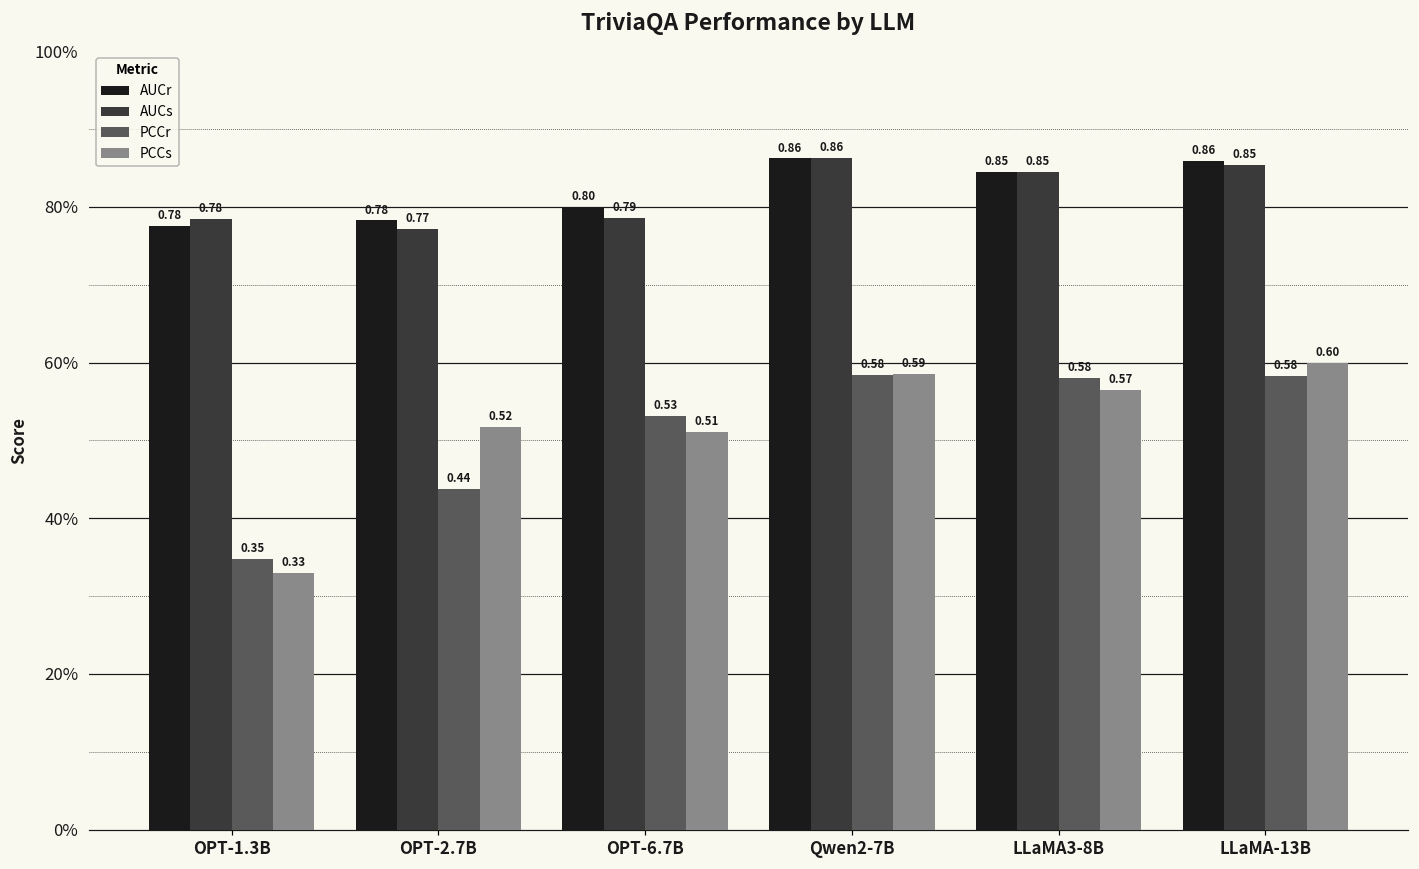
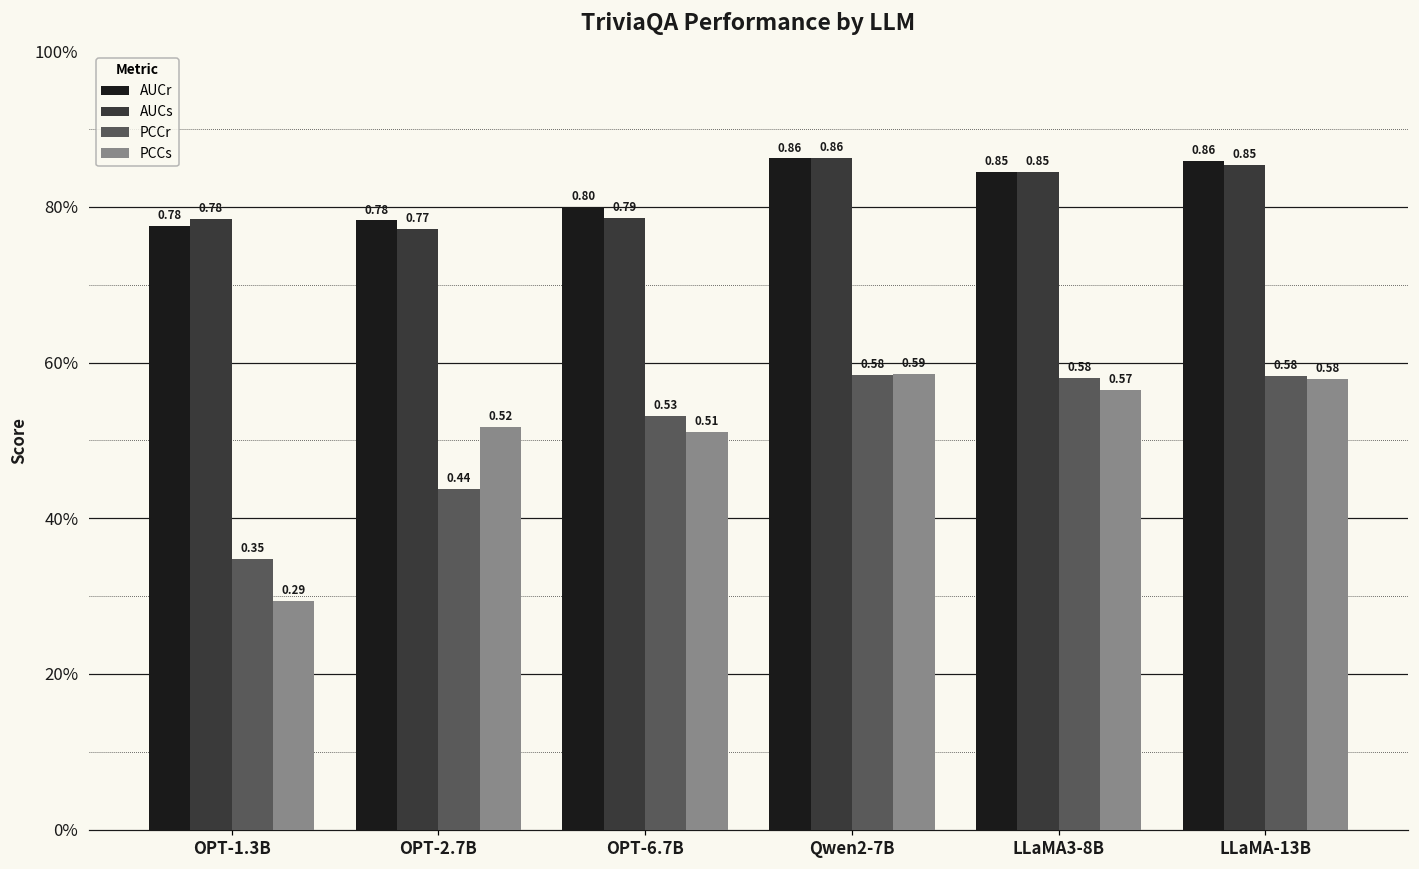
PCCs, OPT-1.3B: 0.33 -> 0.29
PCCs, LLaMA-13B: 0.60 -> 0.58
